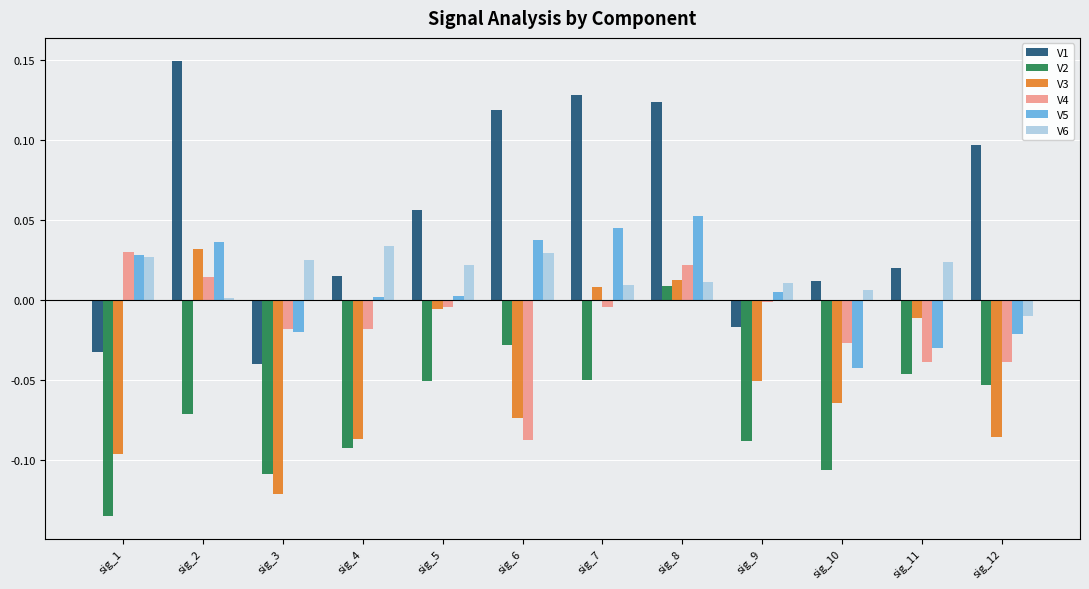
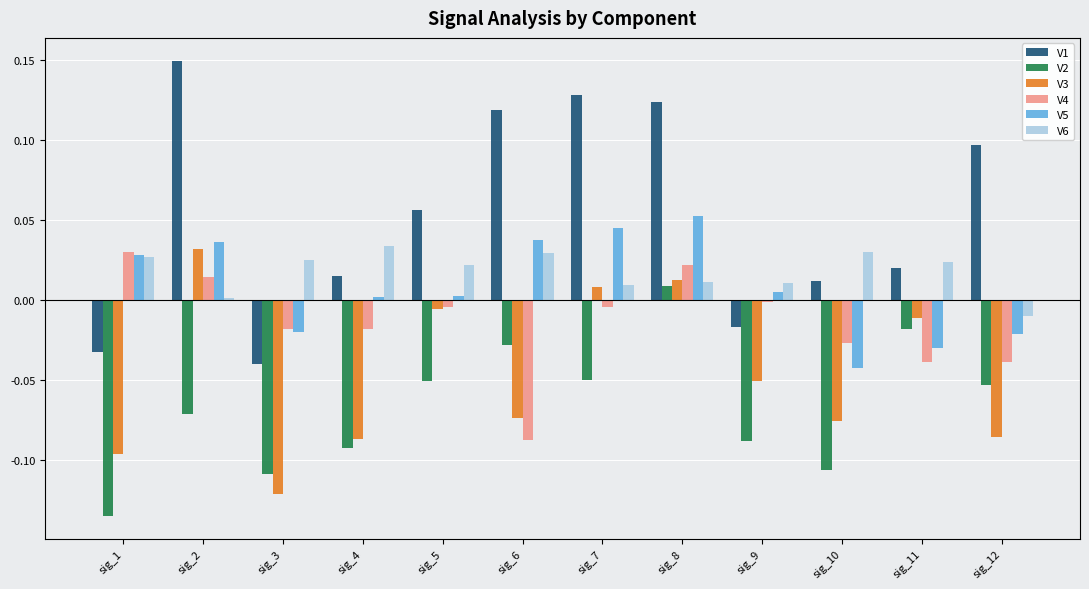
V3, sig_10: -0.064 -> -0.076
V6, sig_10: 0.006 -> 0.030
V2, sig_11: -0.046 -> -0.018
